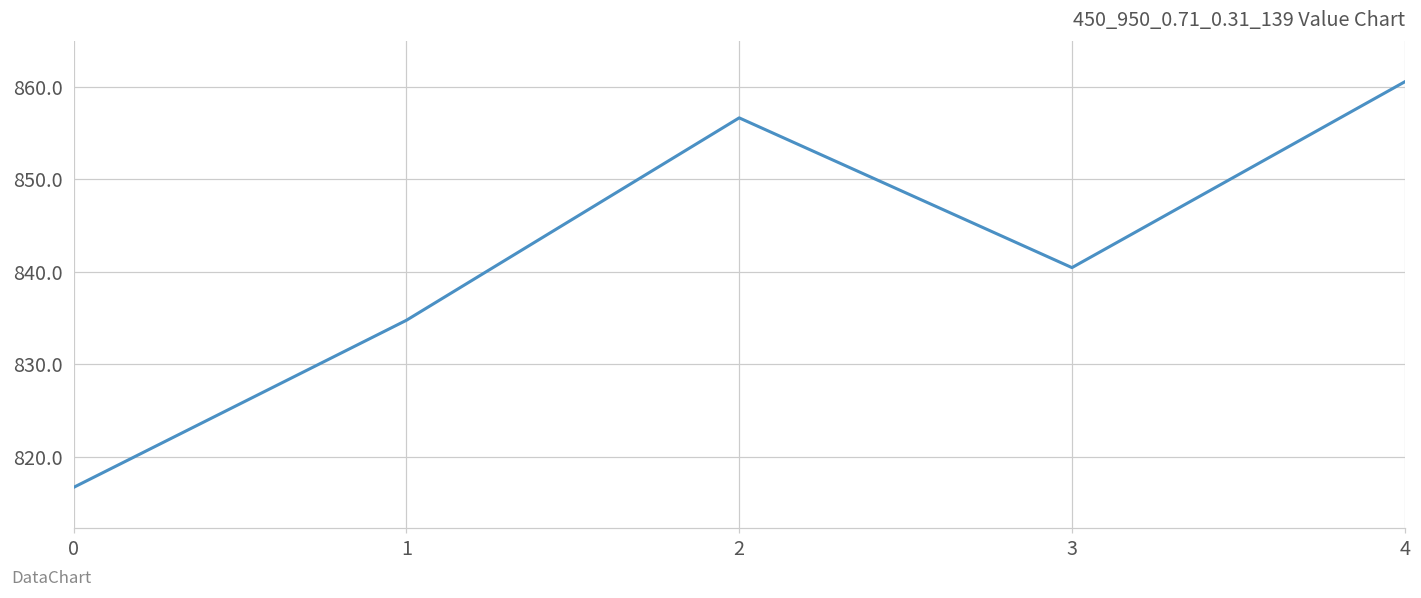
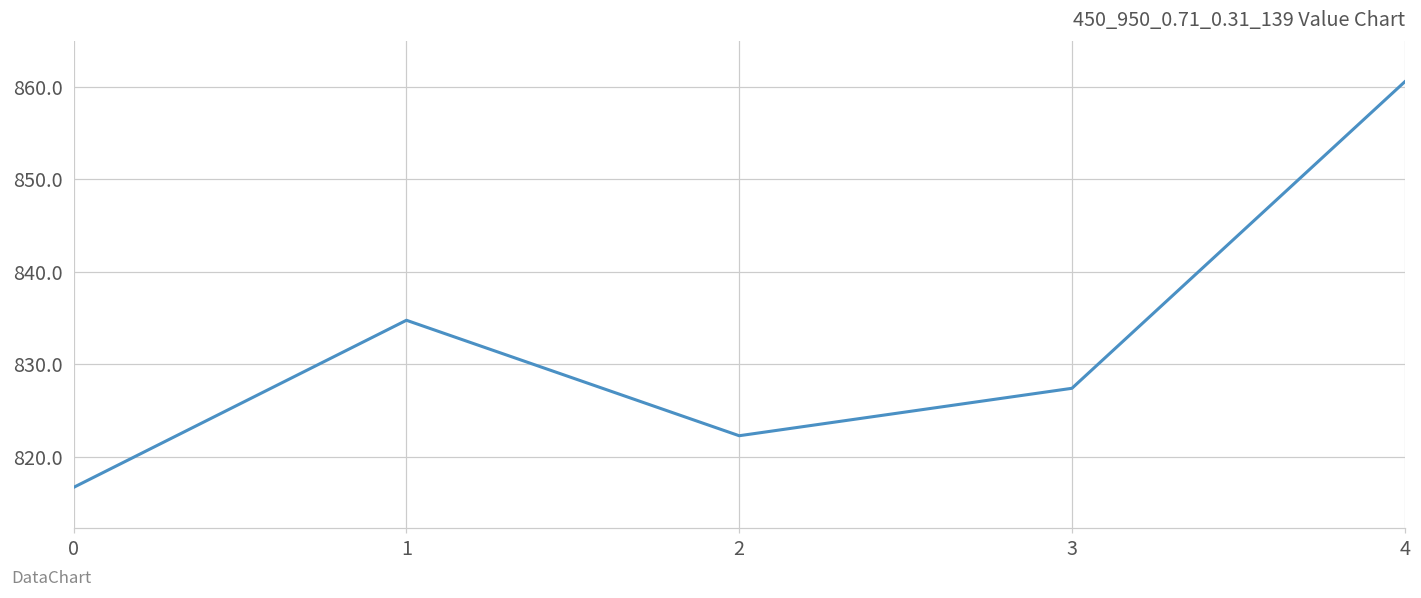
2: 857 -> 822
3: 840 -> 827
